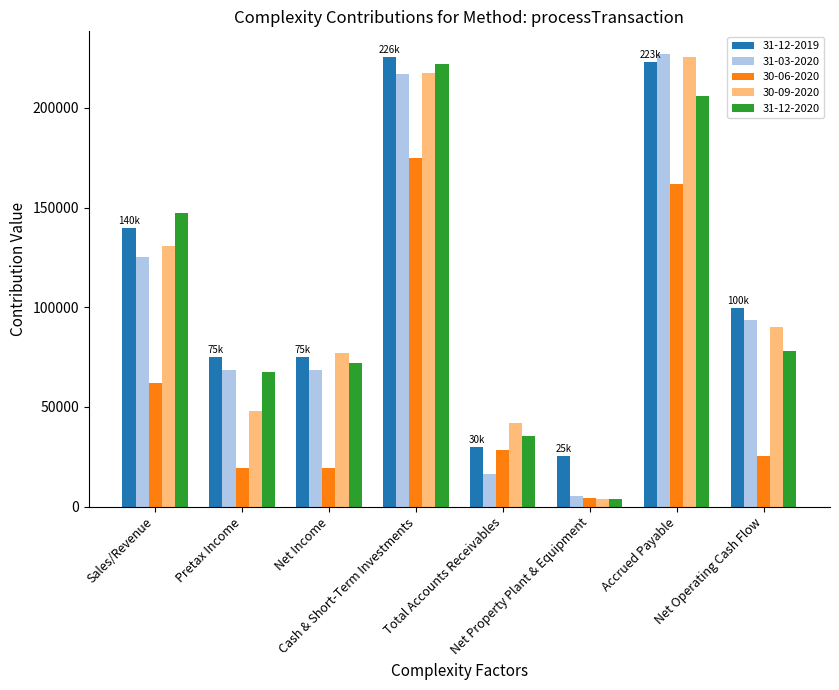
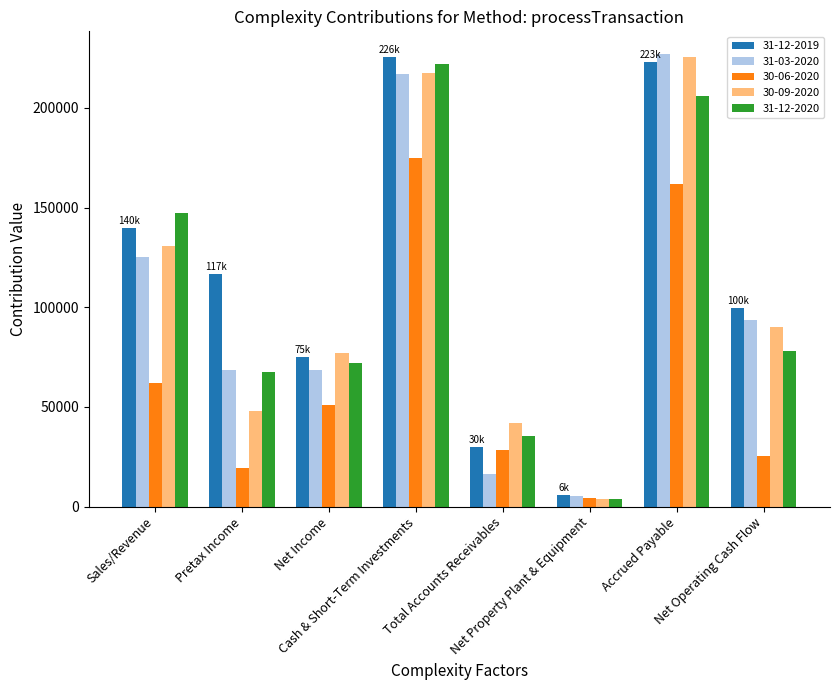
31-12-2019, Pretax Income: 75k -> 117k
30-06-2020, Net Income: 19000 -> 51000
31-12-2019, Net Property Plant & Equipment: 25k -> 6k
